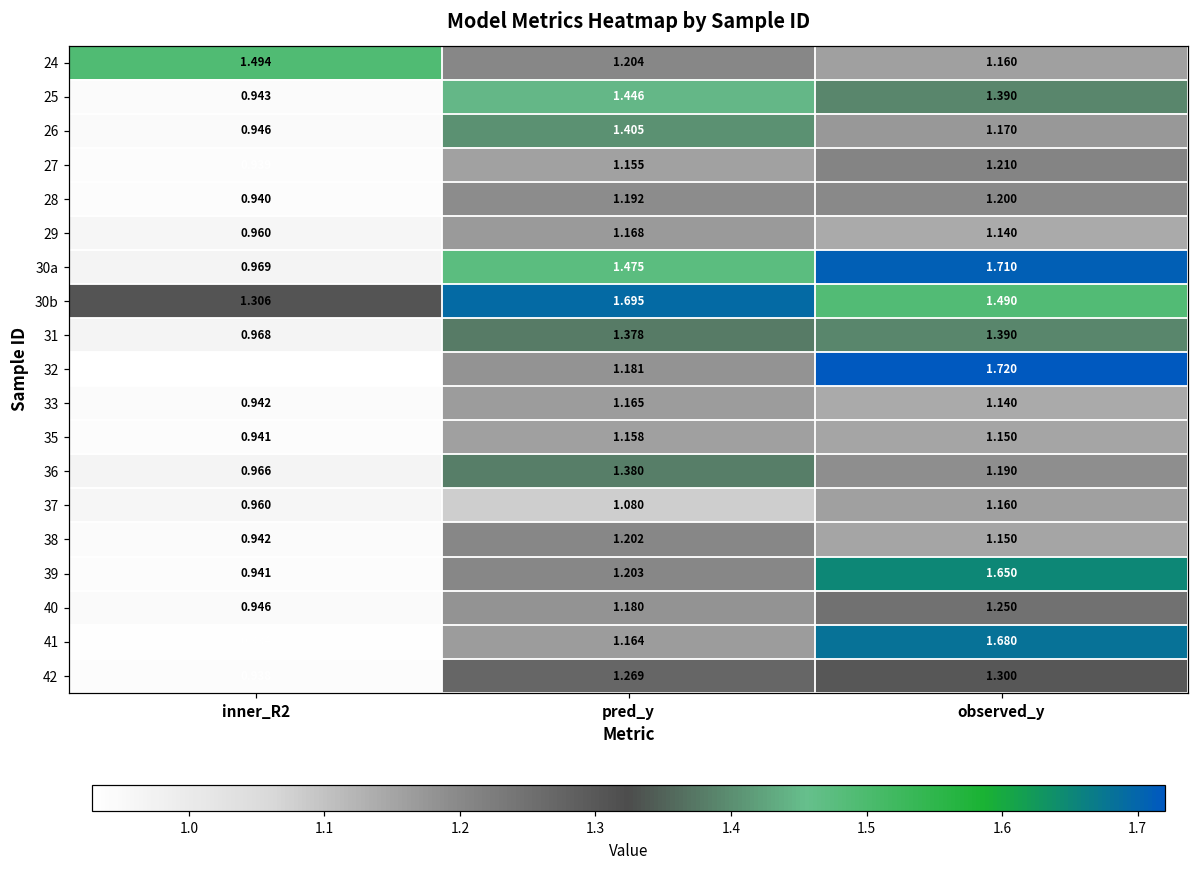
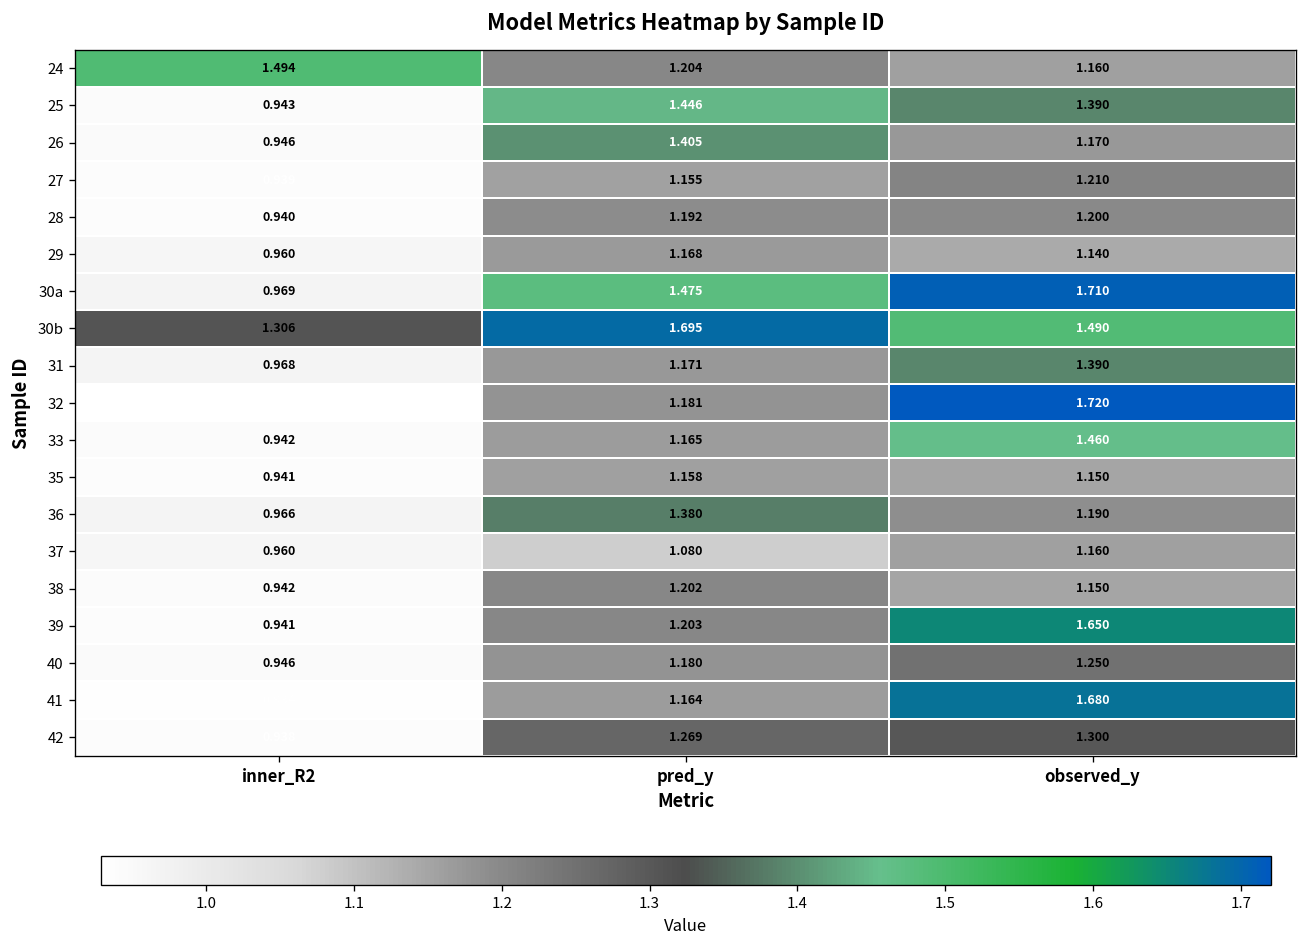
31, pred_y: 1.378 -> 1.171
33, observed_y: 1.140 -> 1.460
